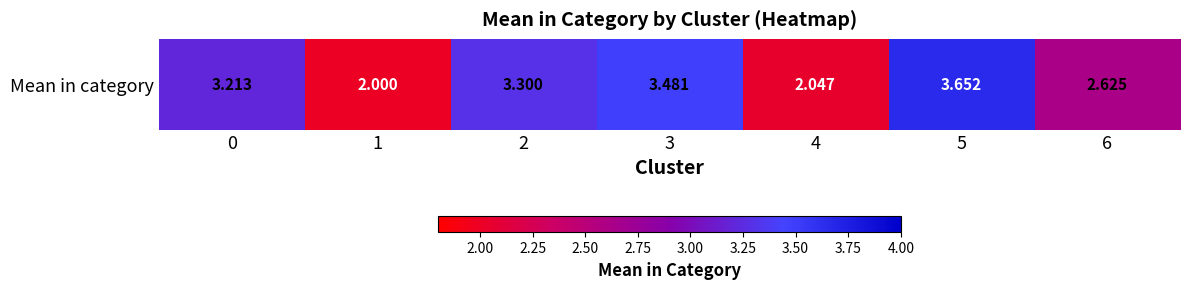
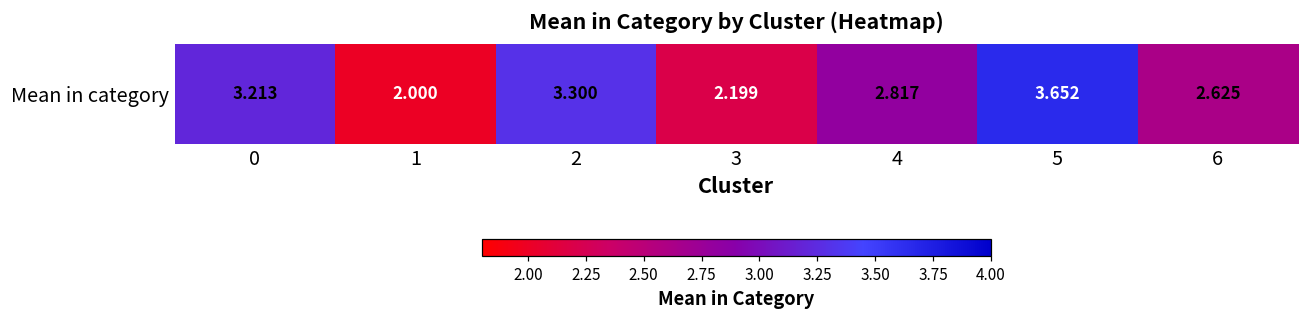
Mean in category, 3: 3.481 -> 2.199
Mean in category, 4: 2.047 -> 2.817
